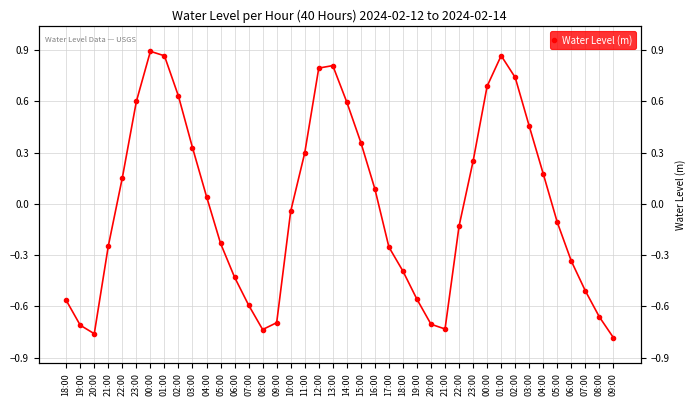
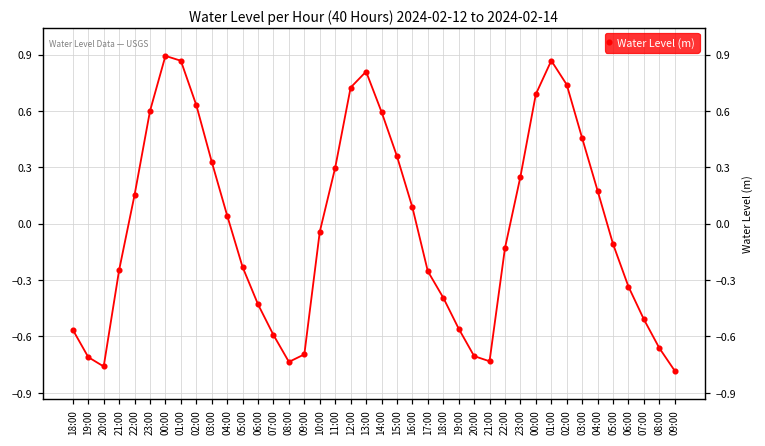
12:00: 0.79 -> 0.72
